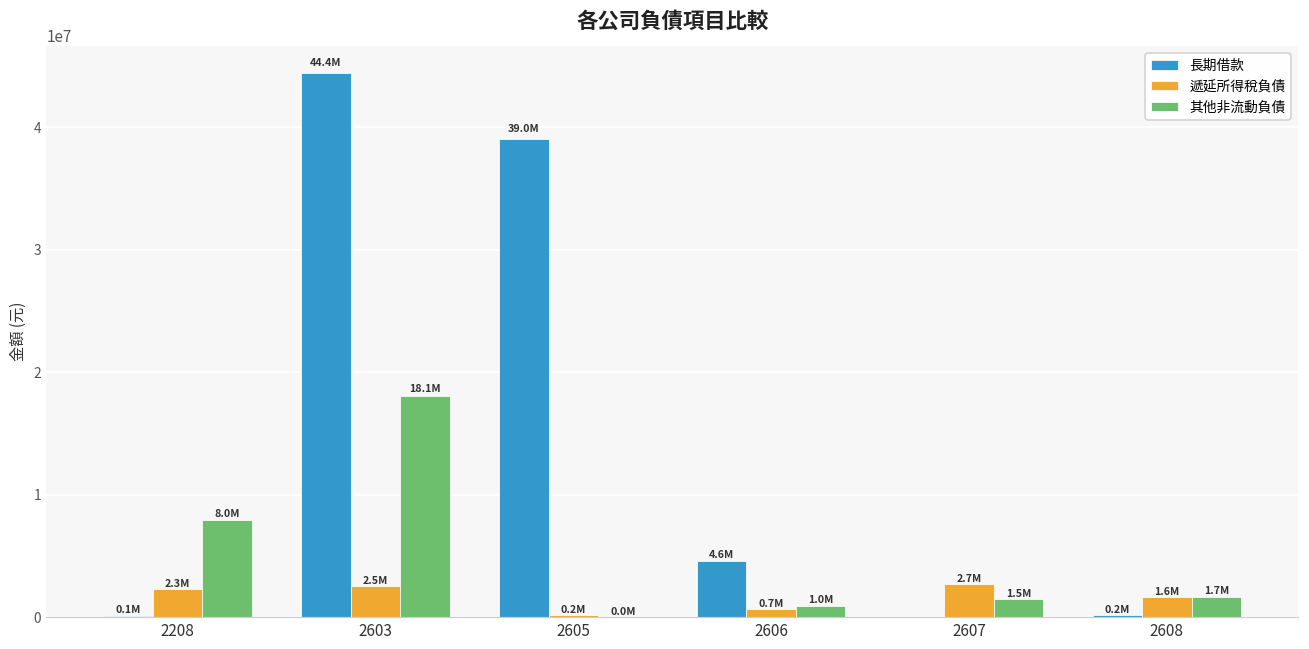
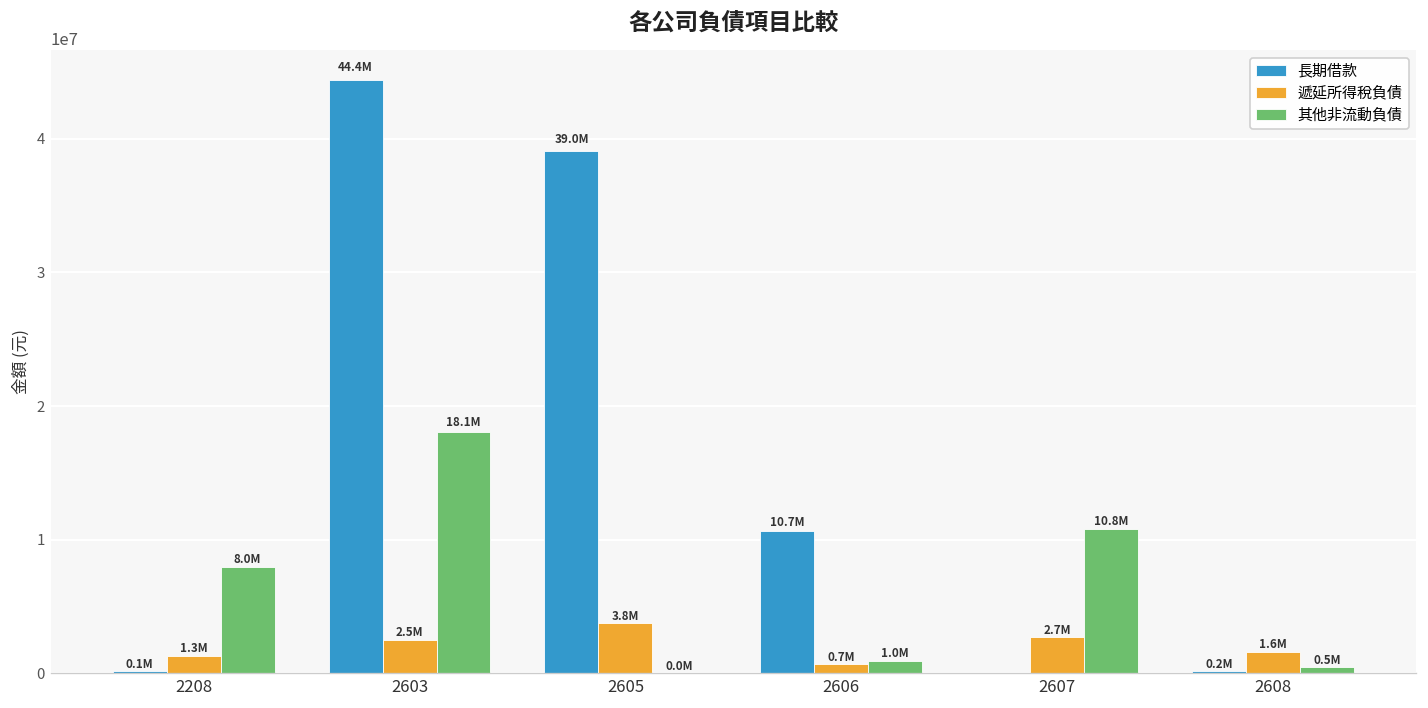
遞延所得稅負債, 2208: 2.3M -> 1.3M
遞延所得稅負債, 2605: 0.2M -> 3.8M
長期借款, 2606: 4.6M -> 10.7M
其他非流動負債, 2607: 1.5M -> 10.8M
其他非流動負債, 2608: 1.7M -> 0.5M
